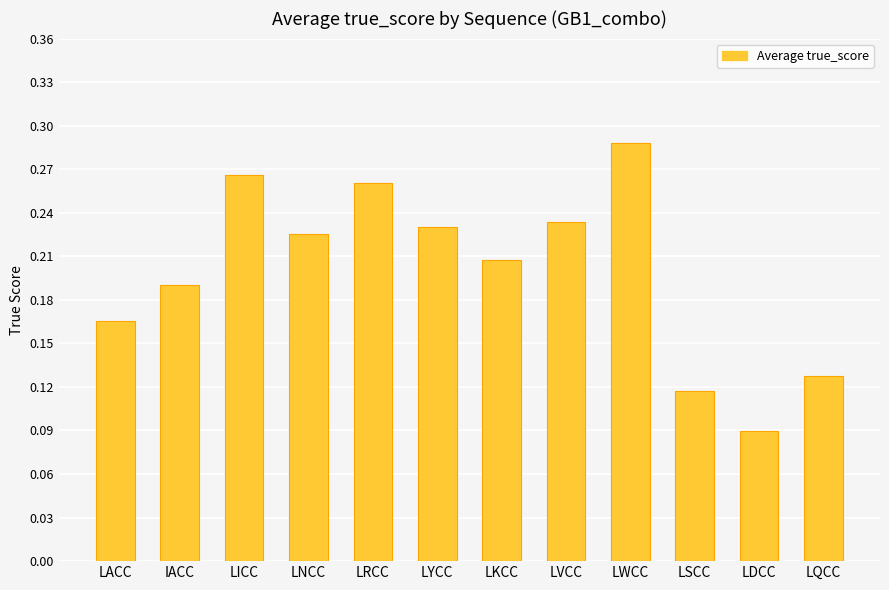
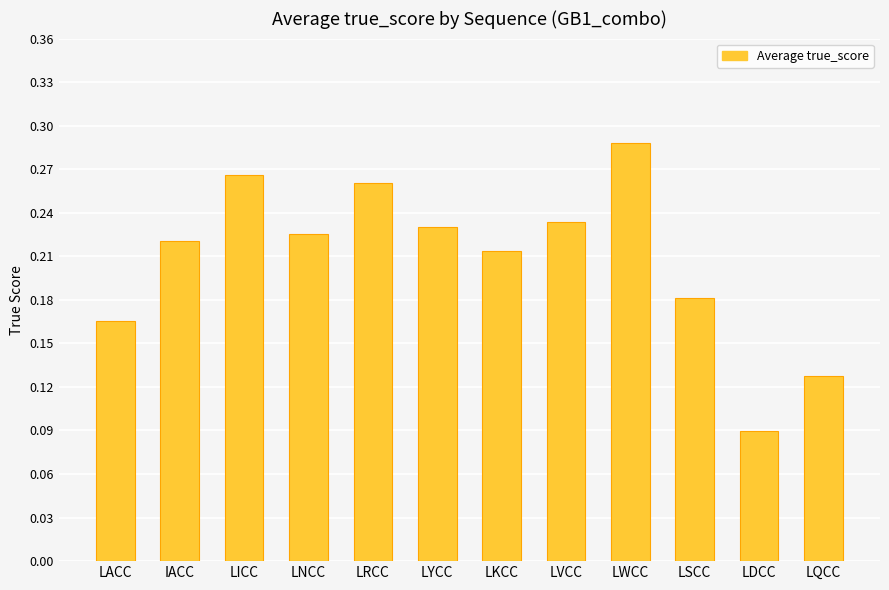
IACC: 0.190 -> 0.221
LKCC: 0.207 -> 0.214
LSCC: 0.117 -> 0.181
